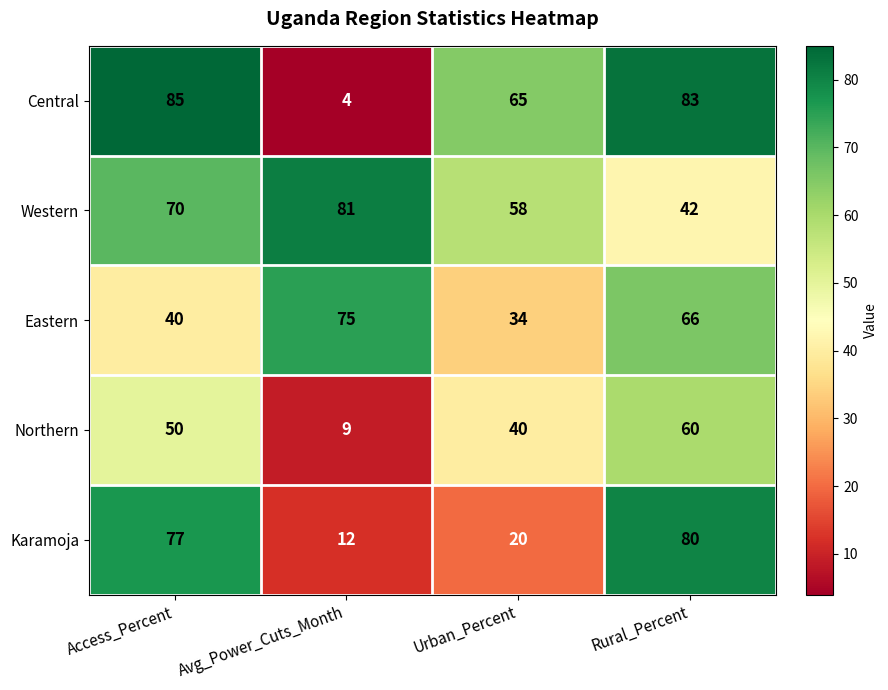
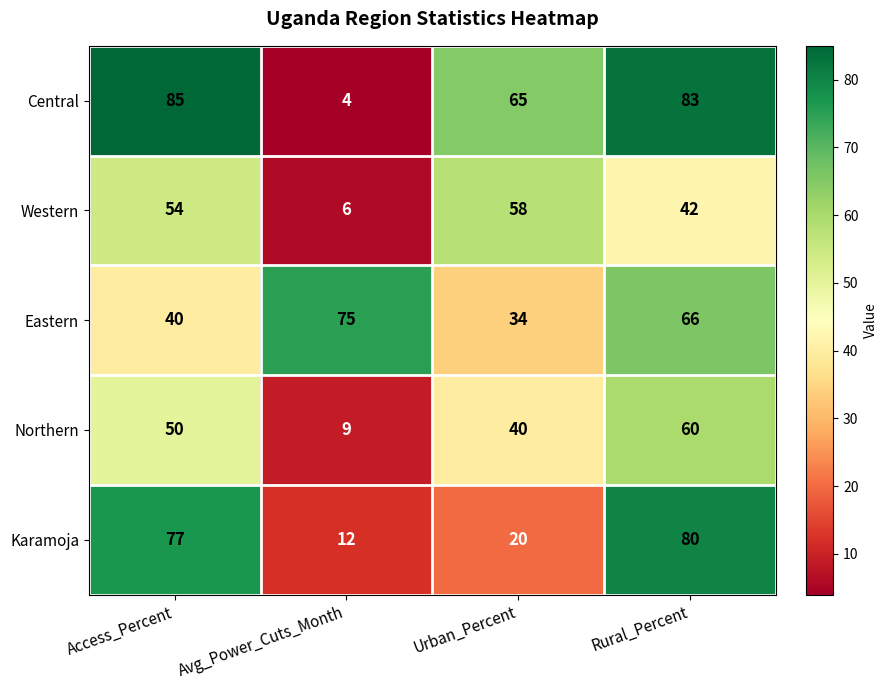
Western, Access_Percent: 70 -> 54
Western, Avg_Power_Cuts_Month: 81 -> 6
